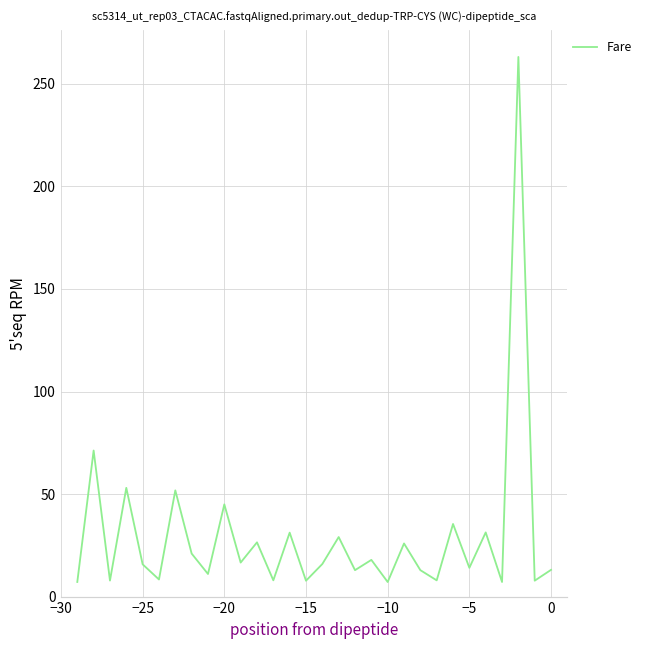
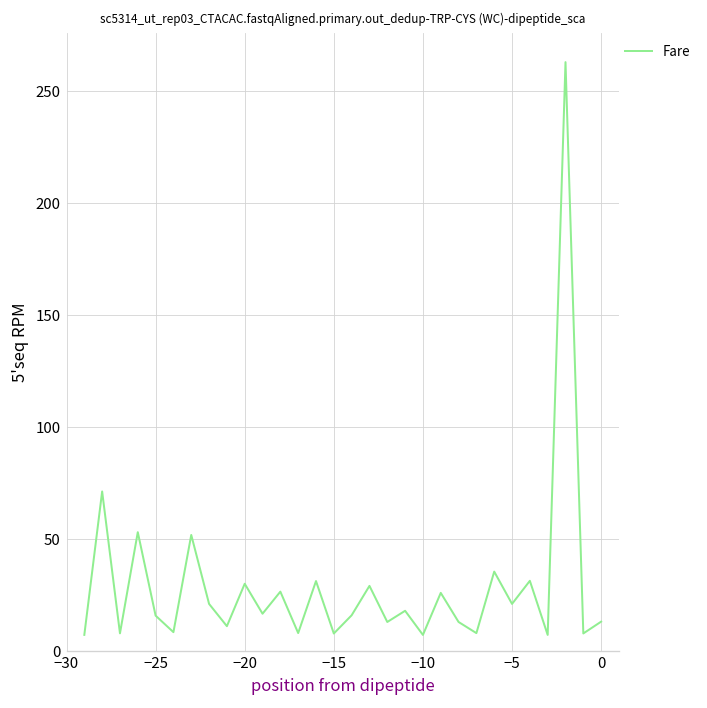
−20: 45 -> 30
−5: 14 -> 21
